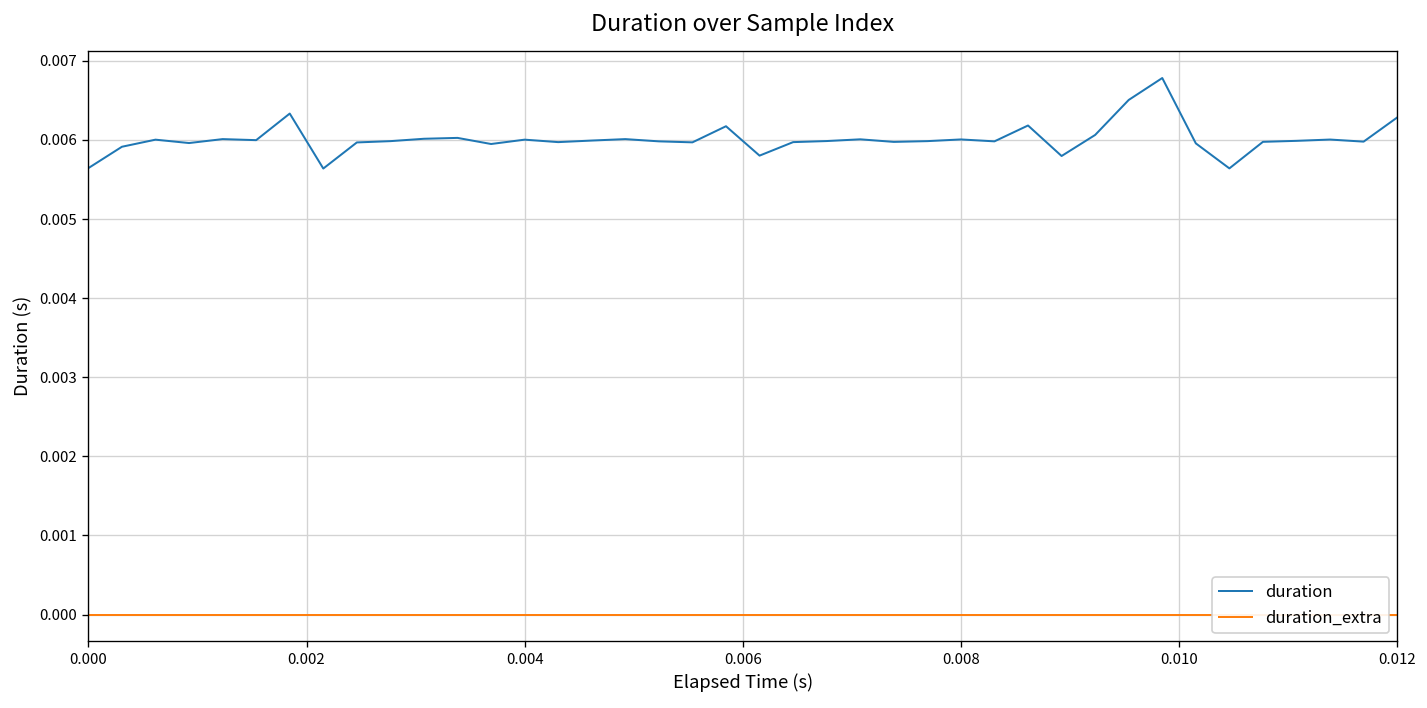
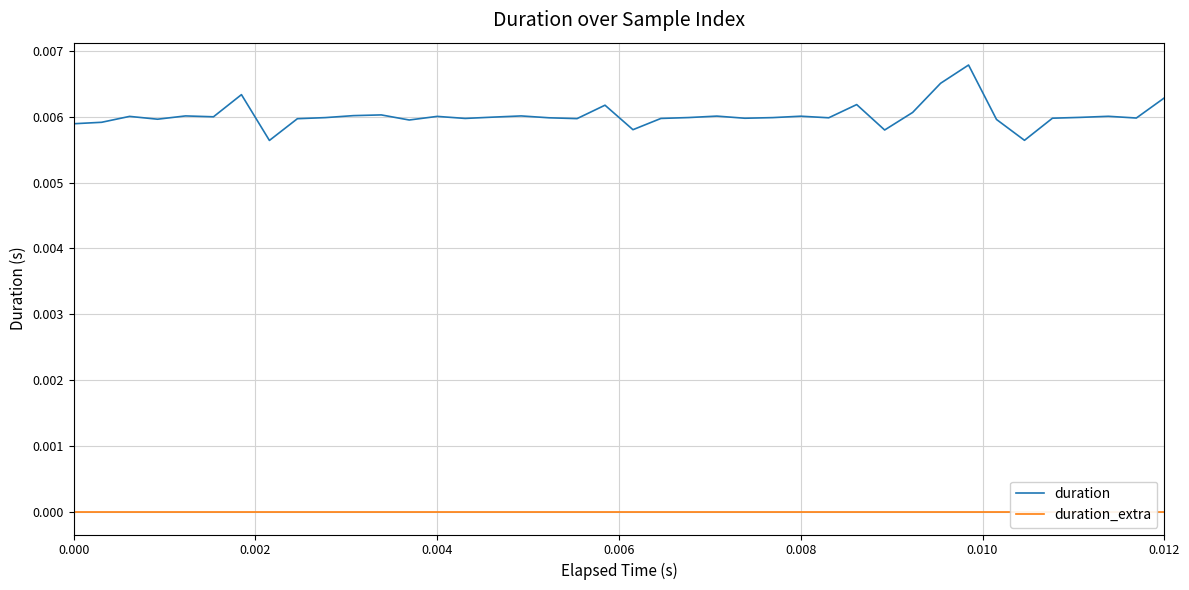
duration, 0.000: 0.0056 -> 0.0059
